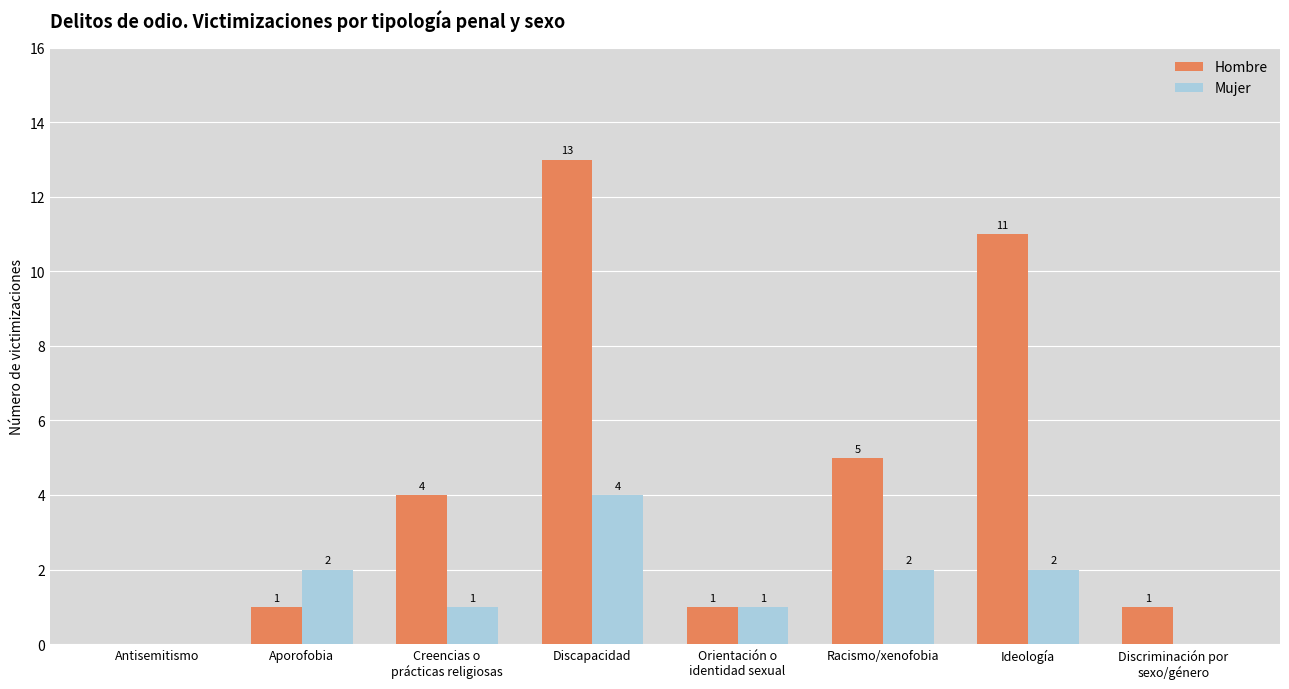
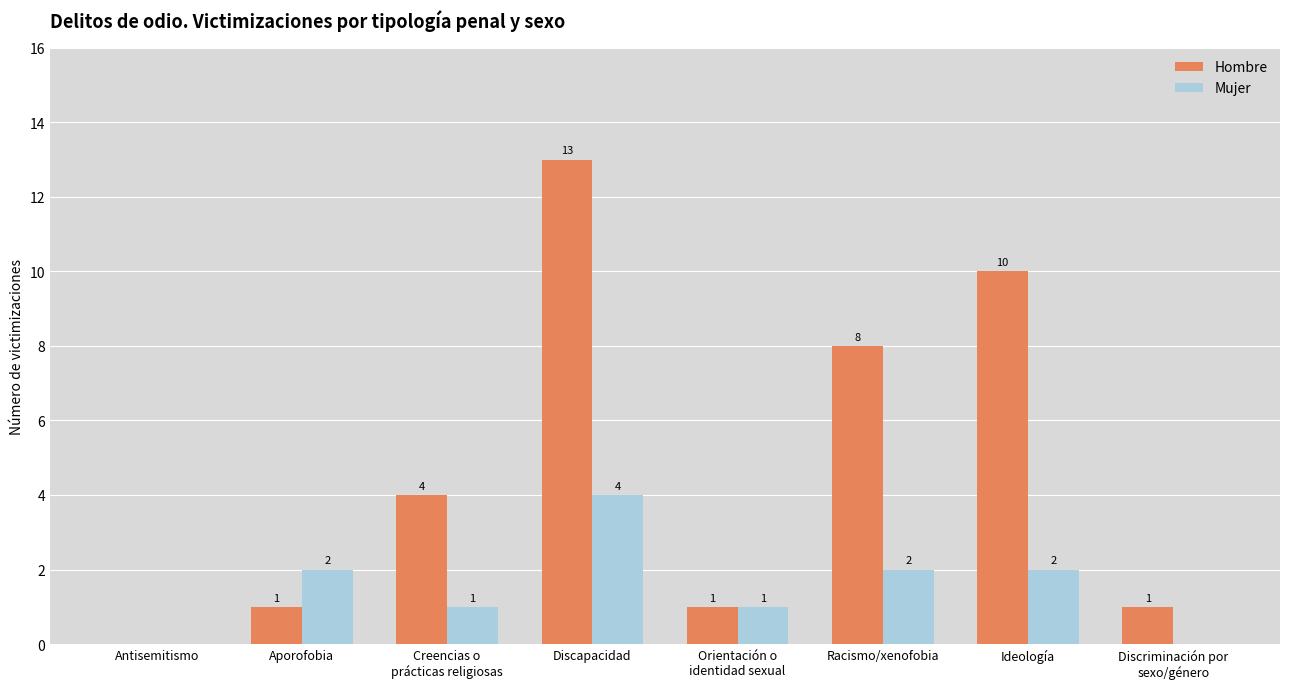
Hombre, Racismo/xenofobia: 5 -> 8
Hombre, Ideología: 11 -> 10
